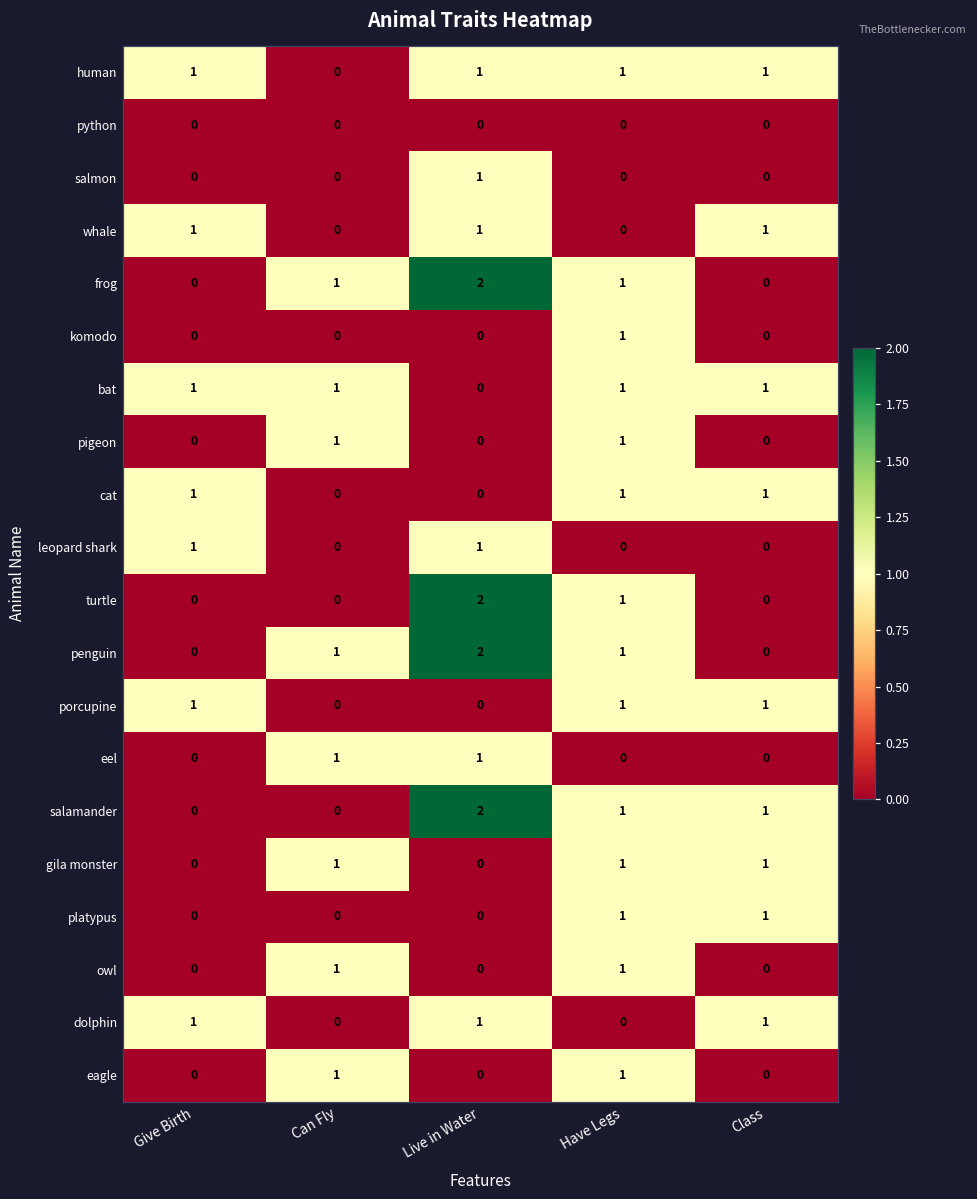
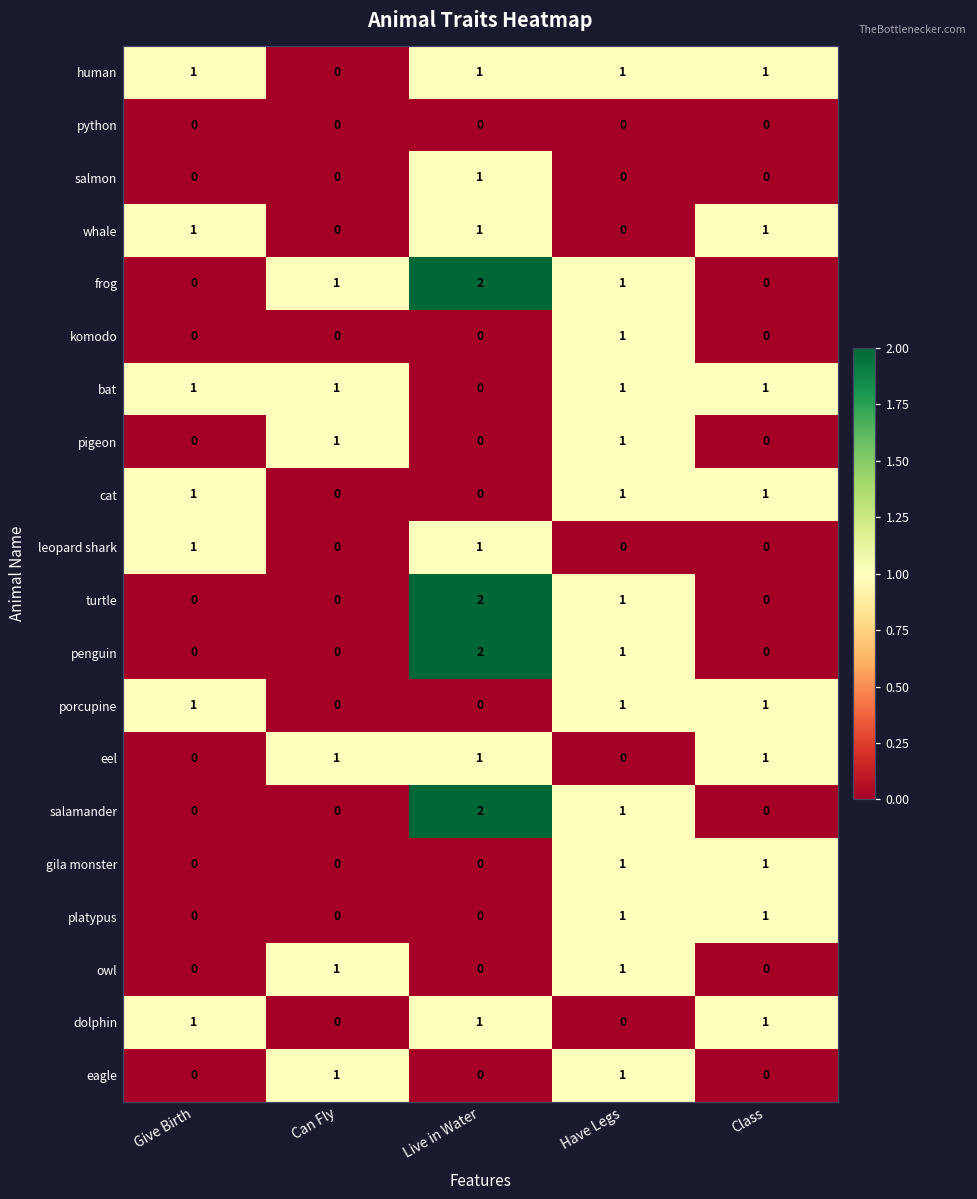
penguin, Can Fly: 1 -> 0
eel, Class: 0 -> 1
salamander, Class: 1 -> 0
gila monster, Can Fly: 1 -> 0
